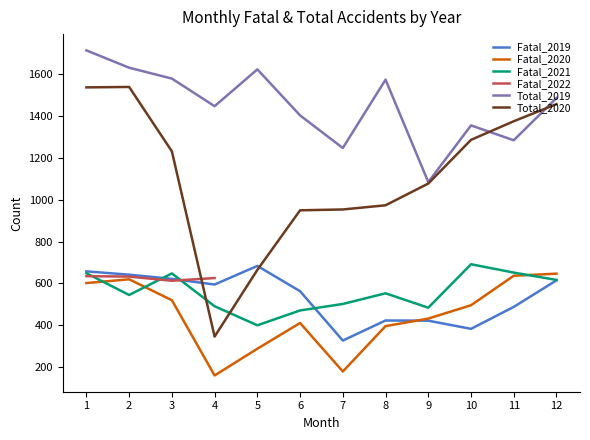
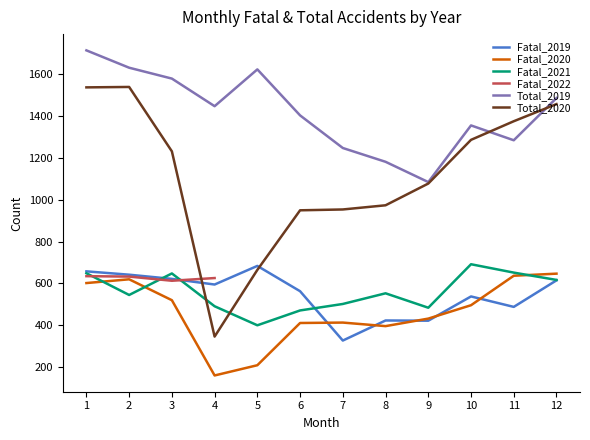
Fatal_2020, 5: 290 -> 210
Fatal_2020, 7: 180 -> 410
Total_2019, 8: 1580 -> 1180
Fatal_2019, 10: 380 -> 540
